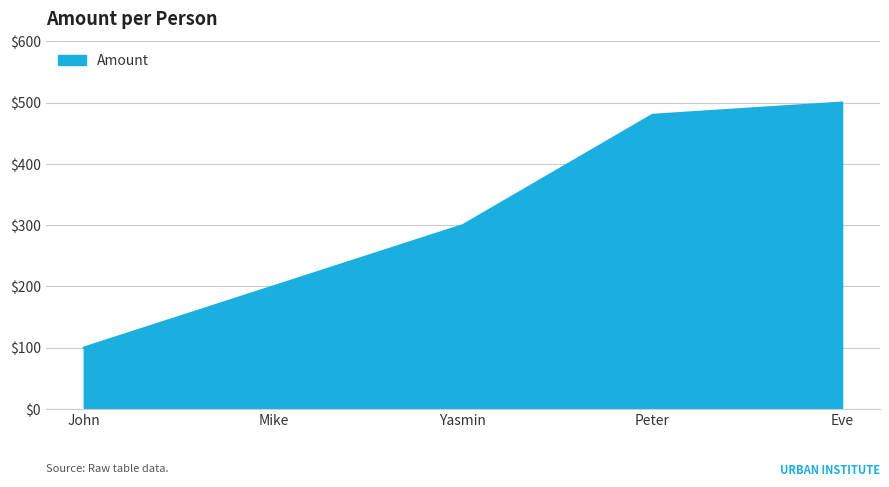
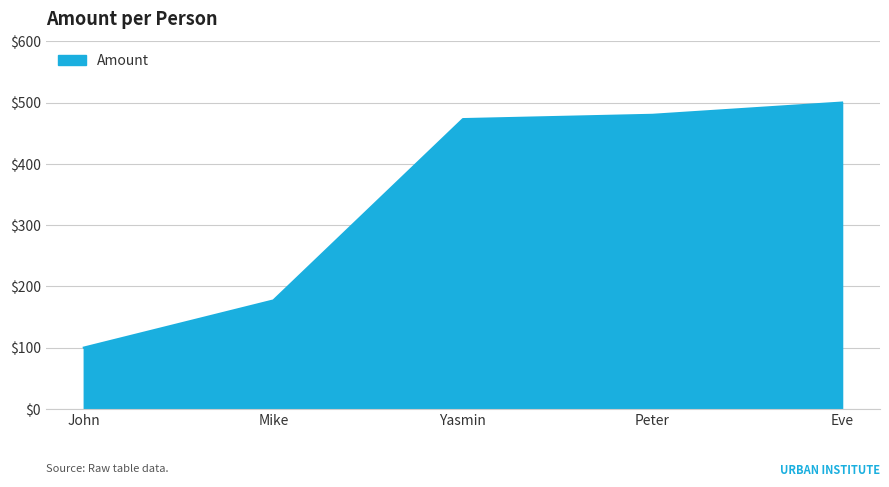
Mike: $200 -> $180
Yasmin: $300 -> $470
